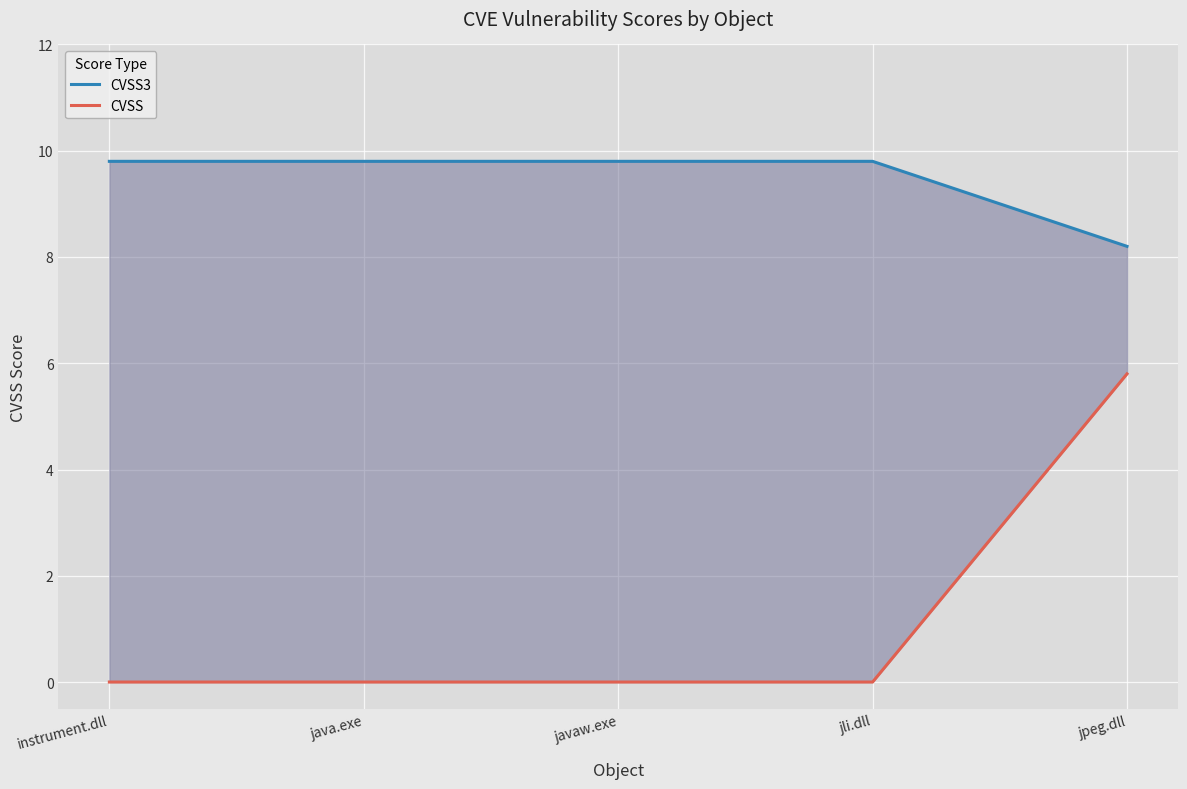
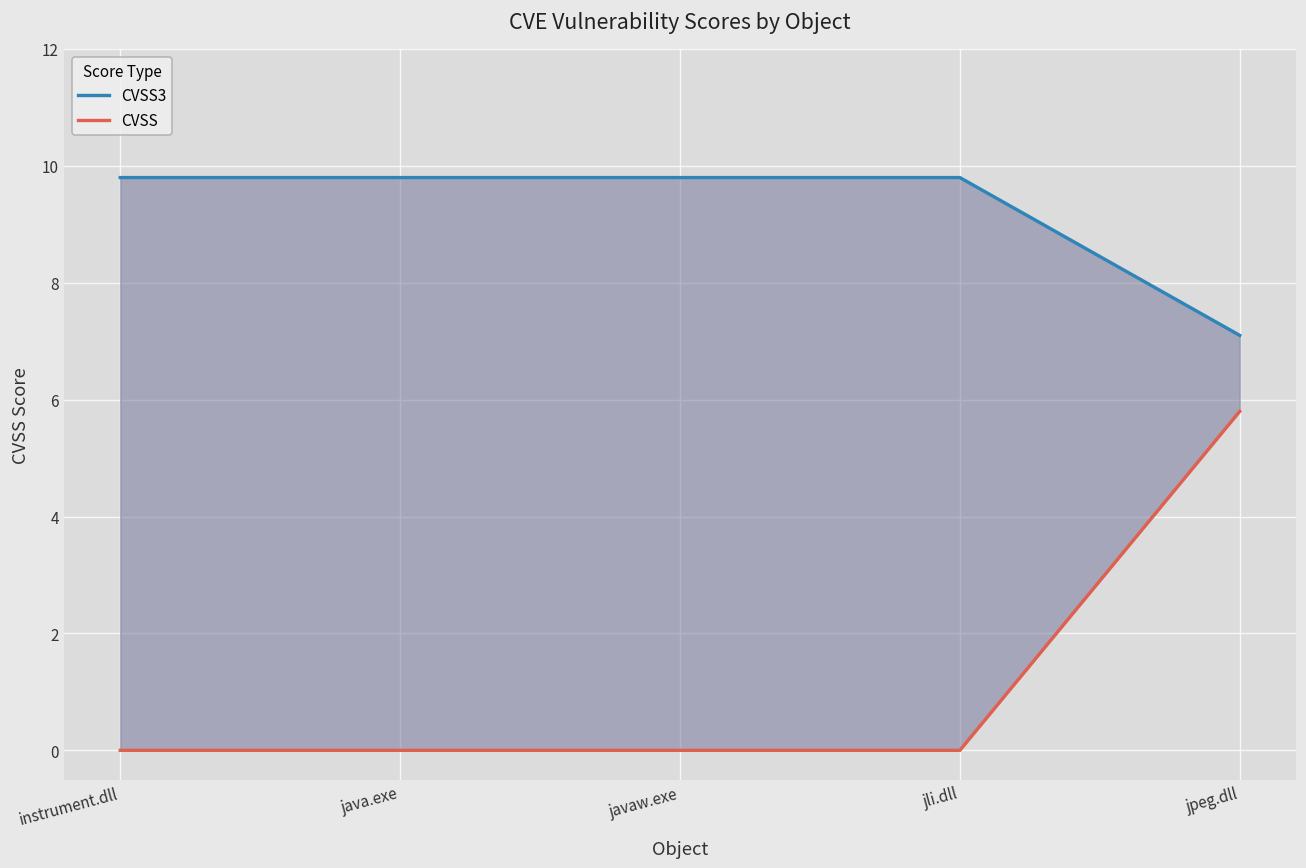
CVSS3, jpeg.dll: 8.2 -> 7.1
